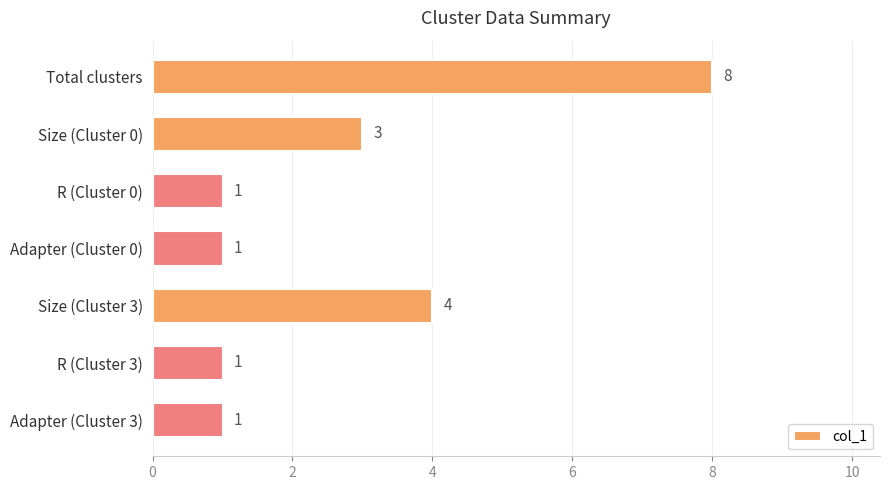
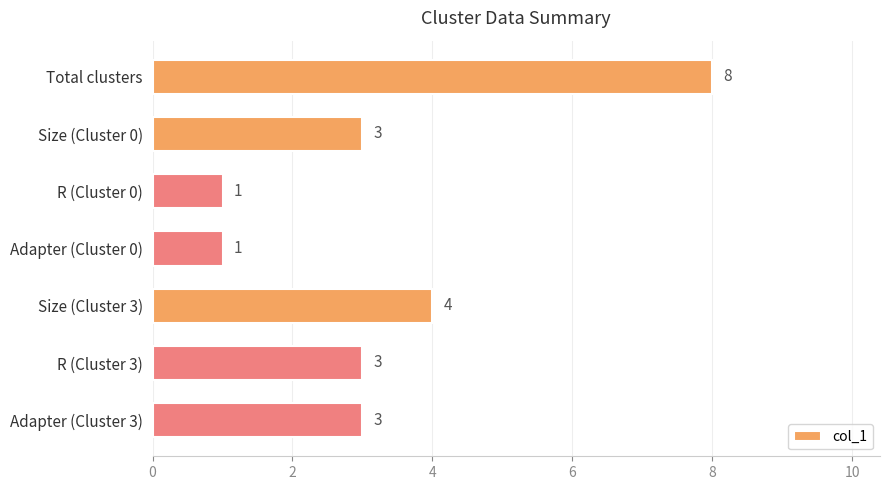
R (Cluster 3): 1 -> 3
Adapter (Cluster 3): 1 -> 3
